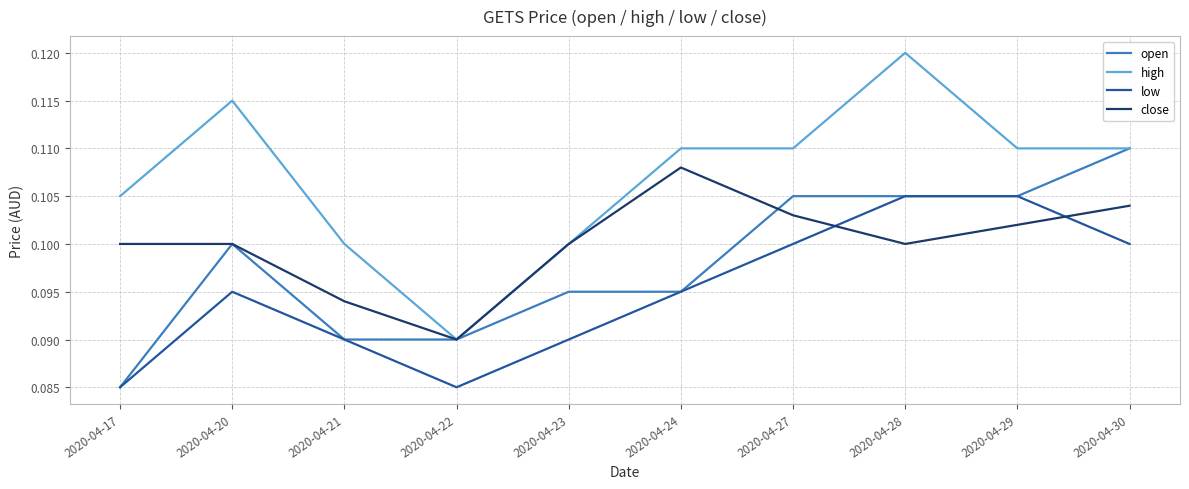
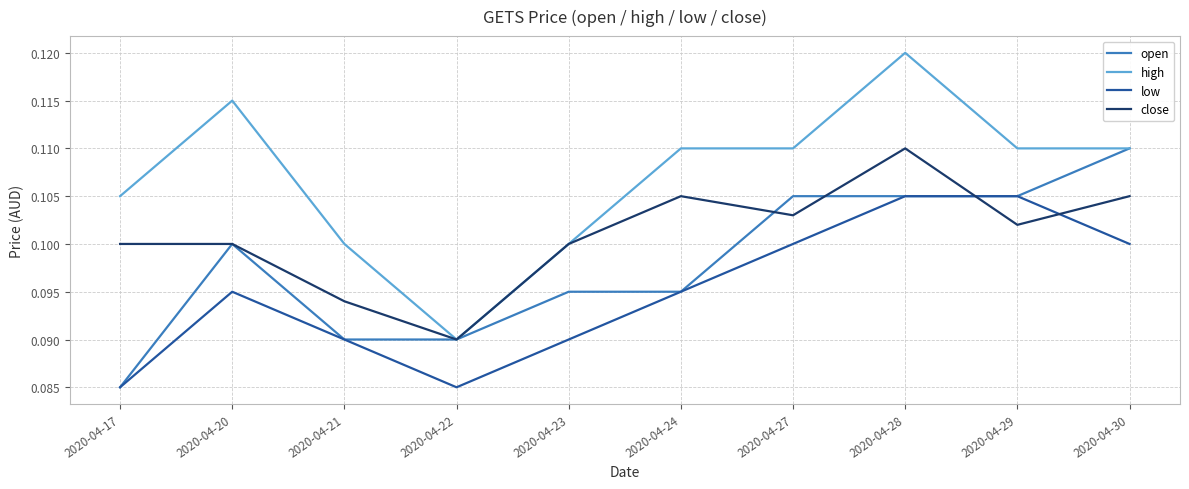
close, 2020-04-24: 0.108 -> 0.105
close, 2020-04-28: 0.10 -> 0.11
close, 2020-04-30: 0.104 -> 0.105
